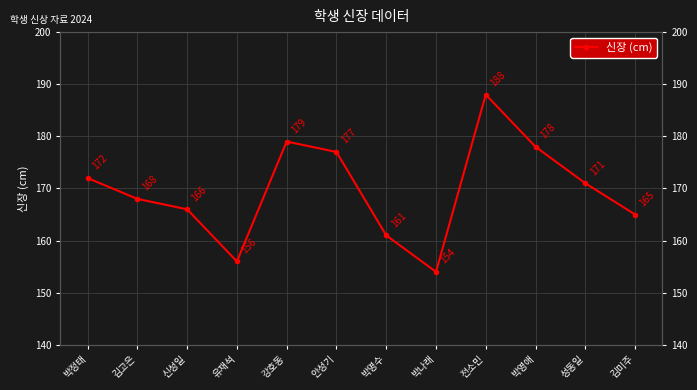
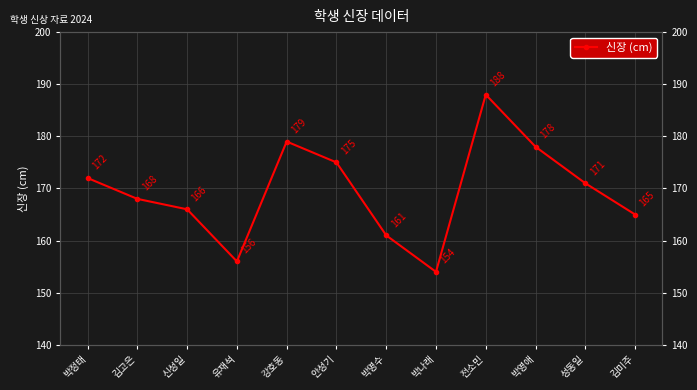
안성기: 177 -> 175
